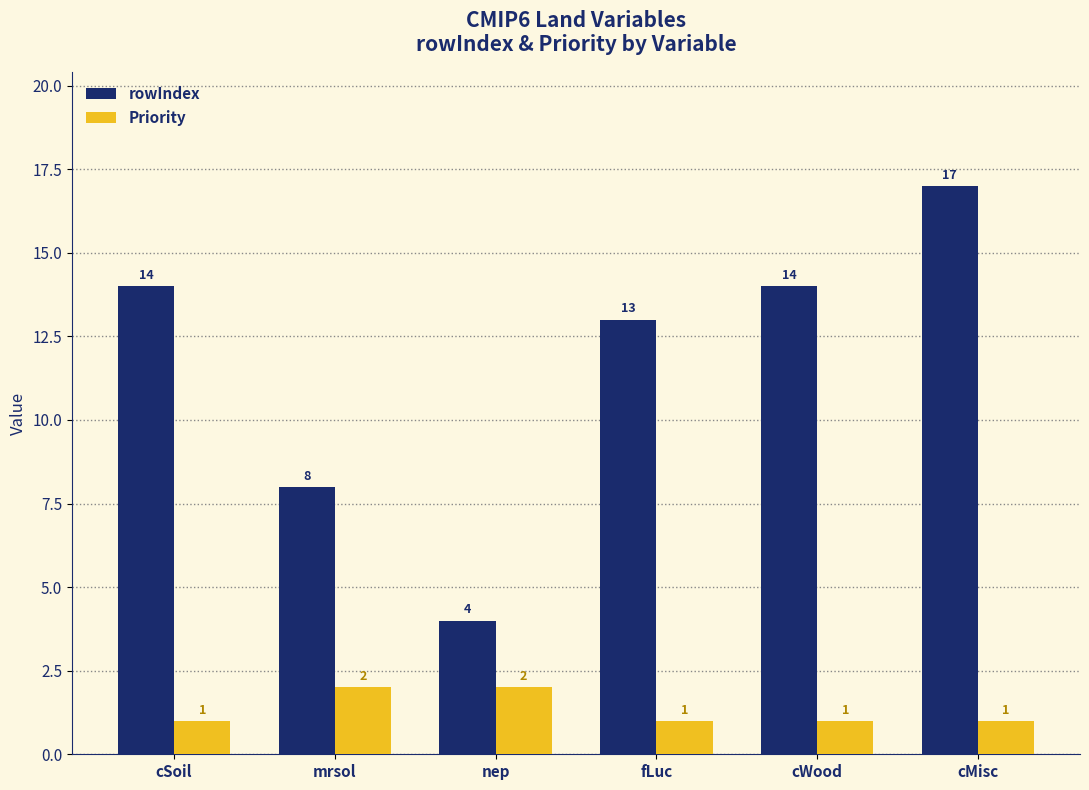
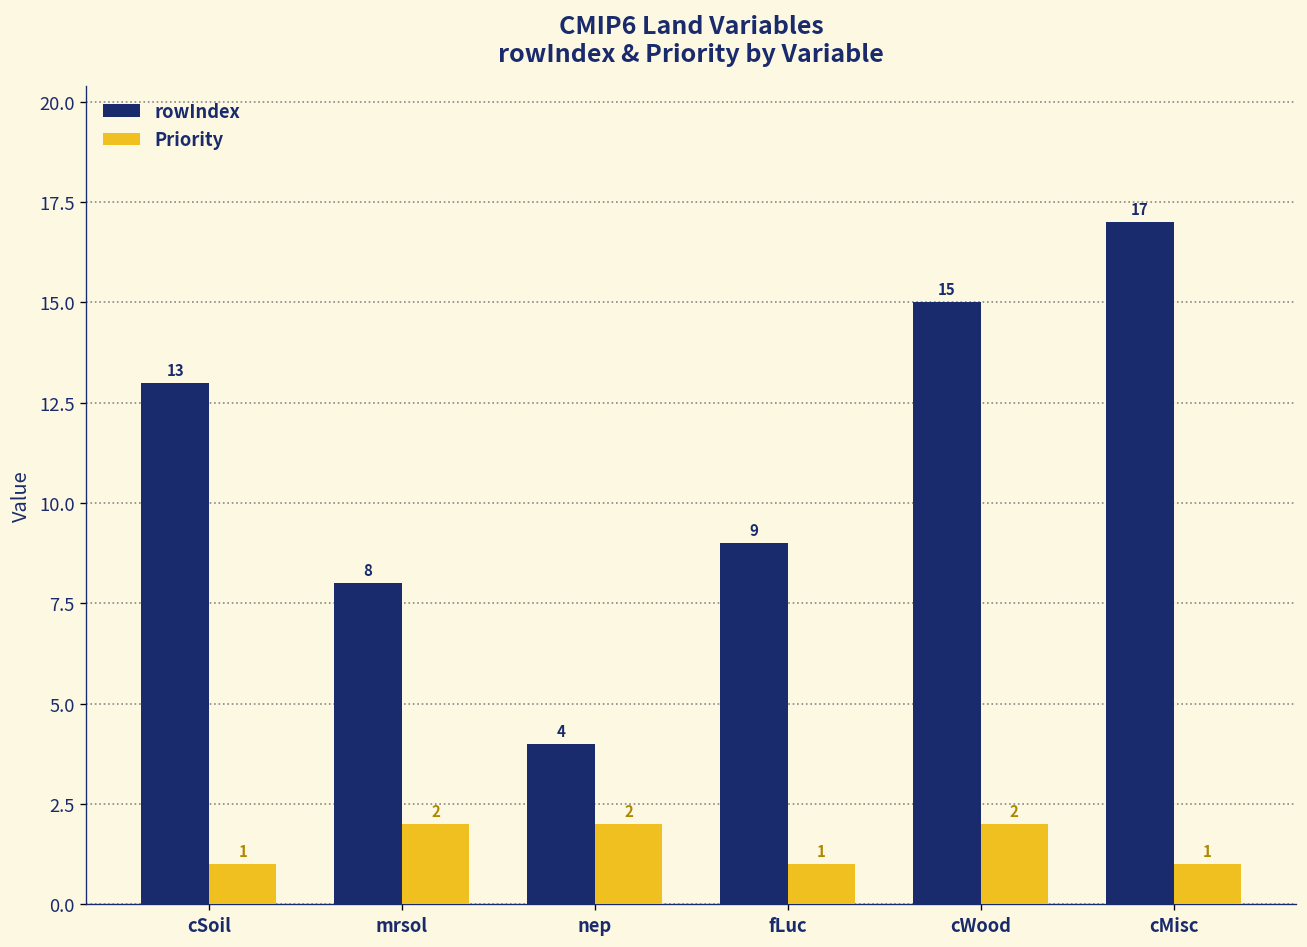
rowIndex, cSoil: 14 -> 13
rowIndex, fLuc: 13 -> 9
rowIndex, cWood: 14 -> 15
Priority, cWood: 1 -> 2
